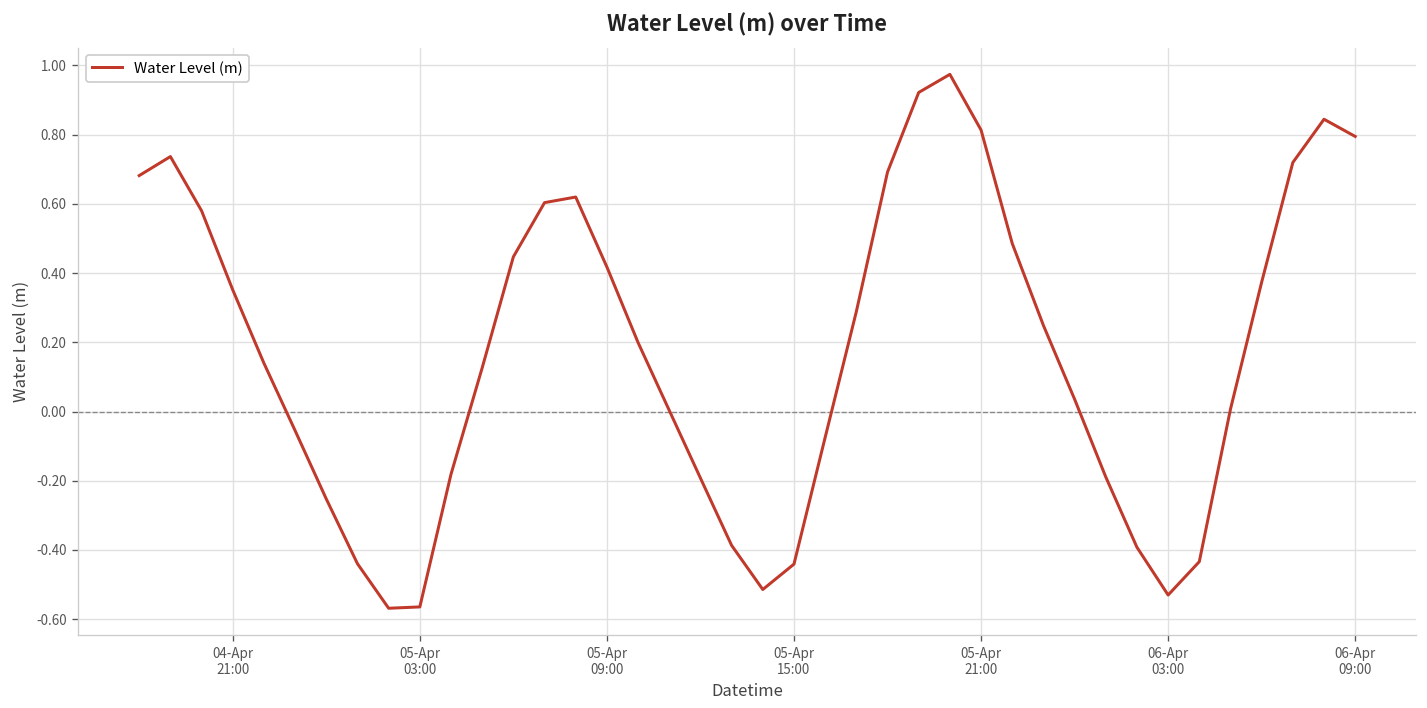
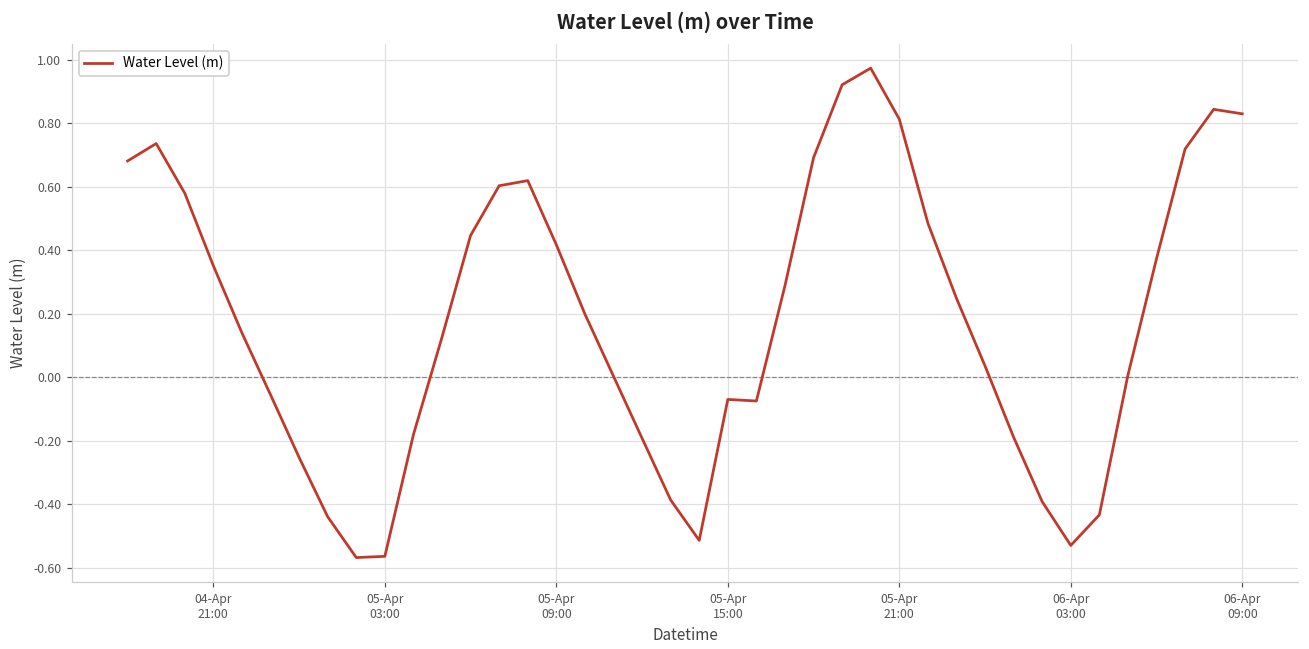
05-Apr 15:00: -0.44 -> -0.07
06-Apr 09:00: 0.79 -> 0.83
